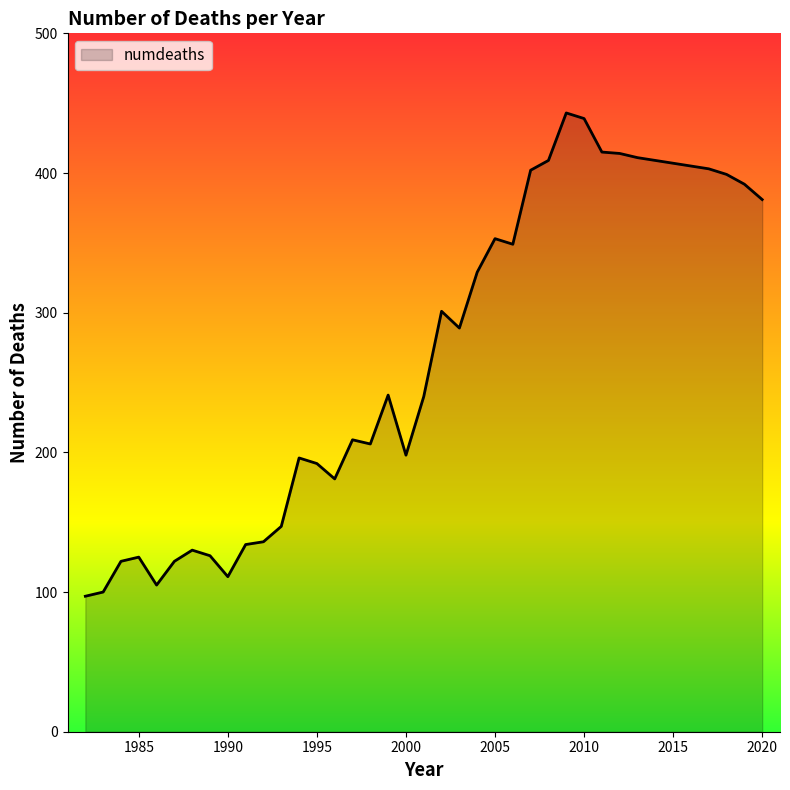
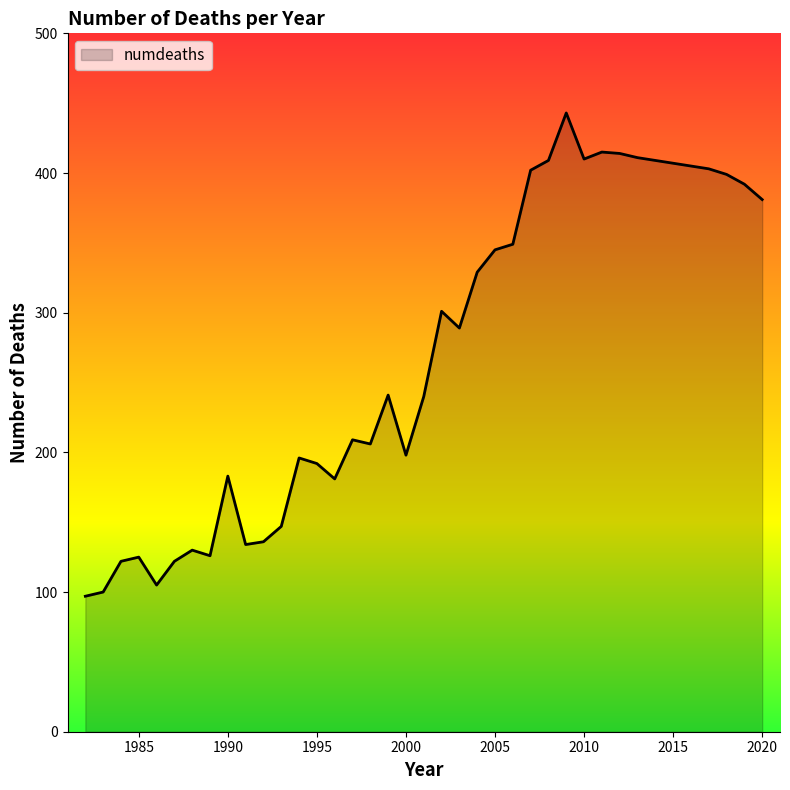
1990: 111 -> 183
2005: 353 -> 345
2010: 439 -> 410
